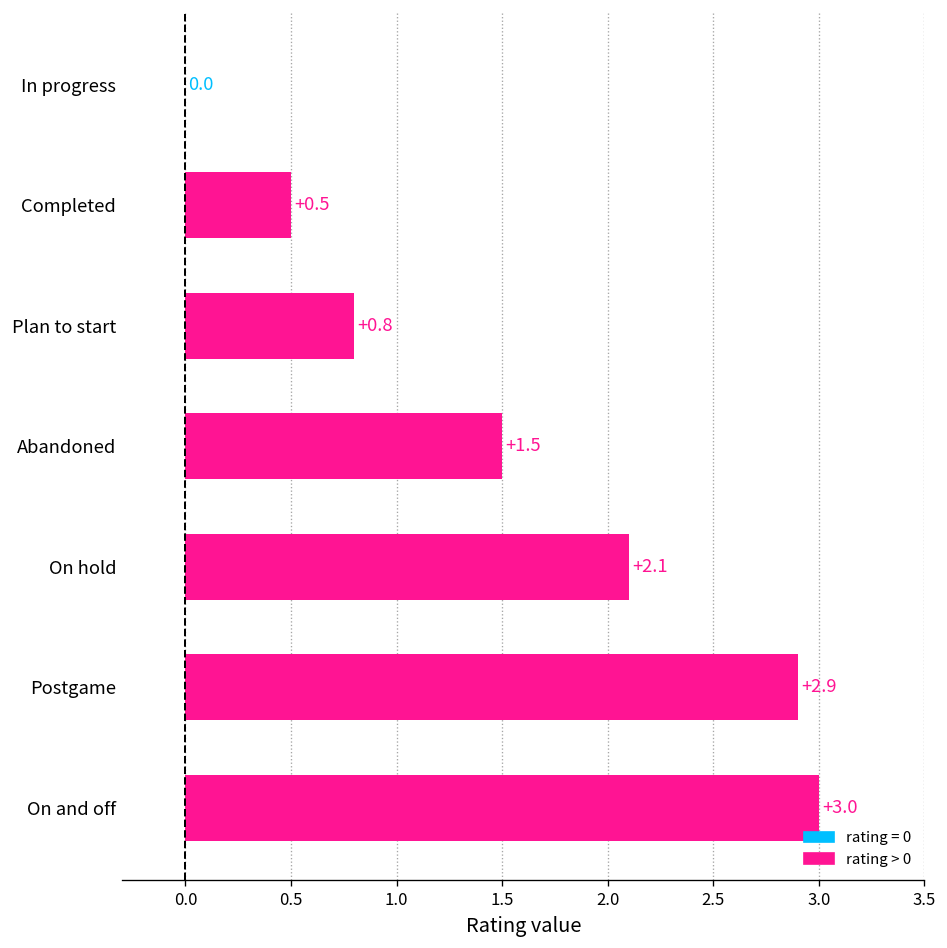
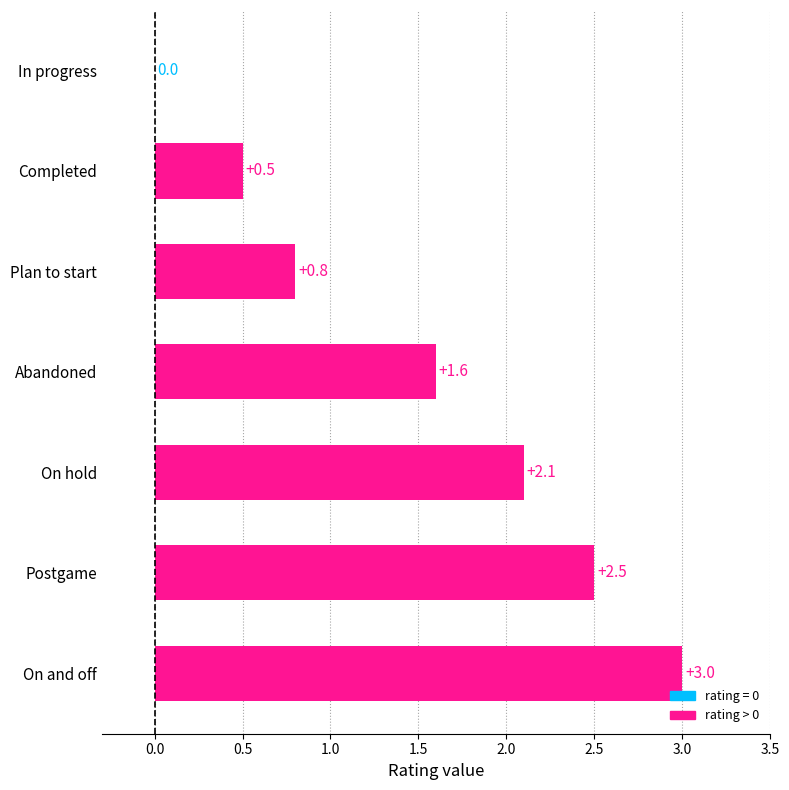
Abandoned: +1.5 -> +1.6
Postgame: +2.9 -> +2.5
